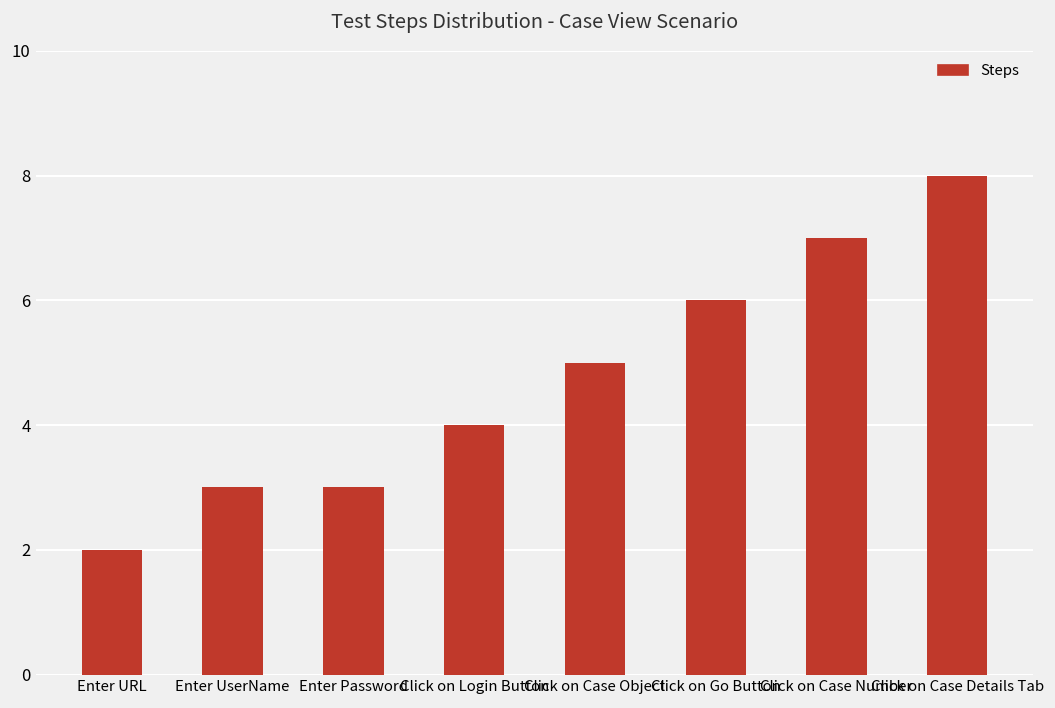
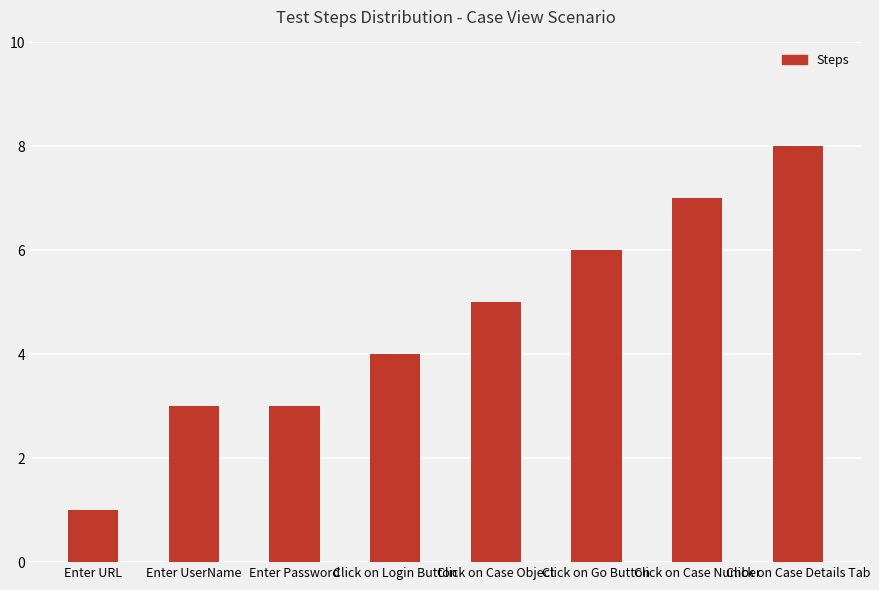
Enter URL: 2 -> 1
